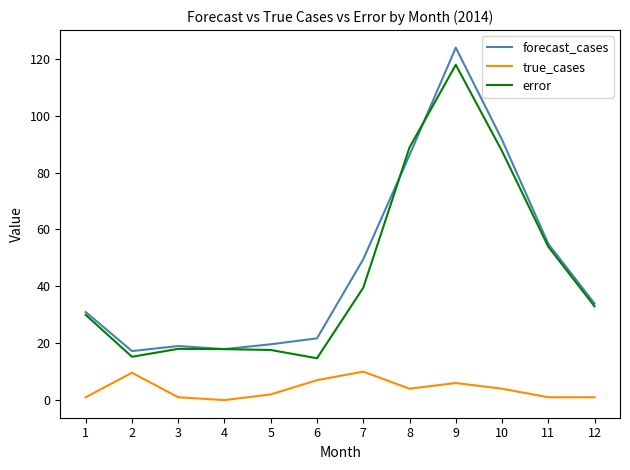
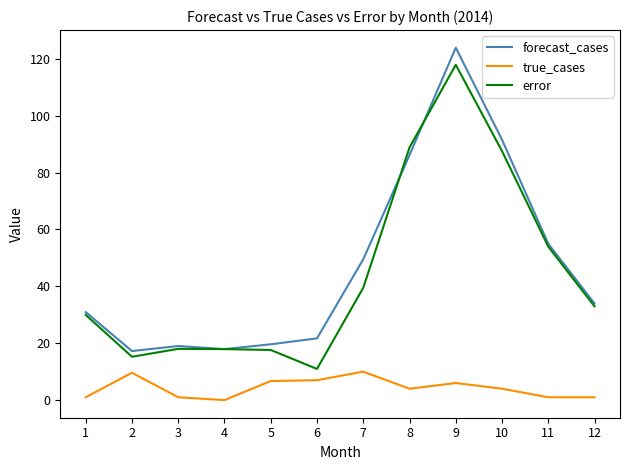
true_cases, 5: 2 -> 7
error, 6: 15 -> 11
